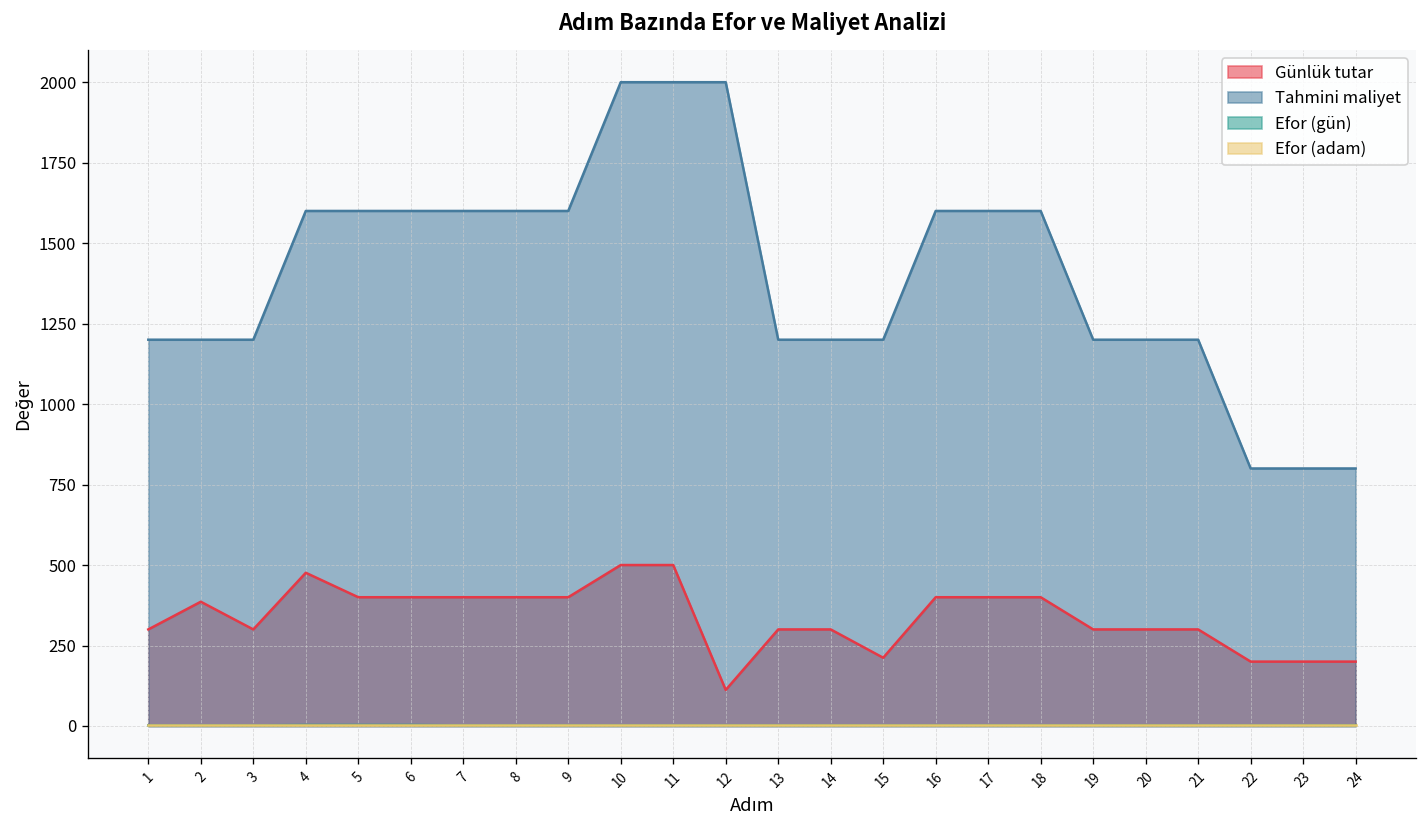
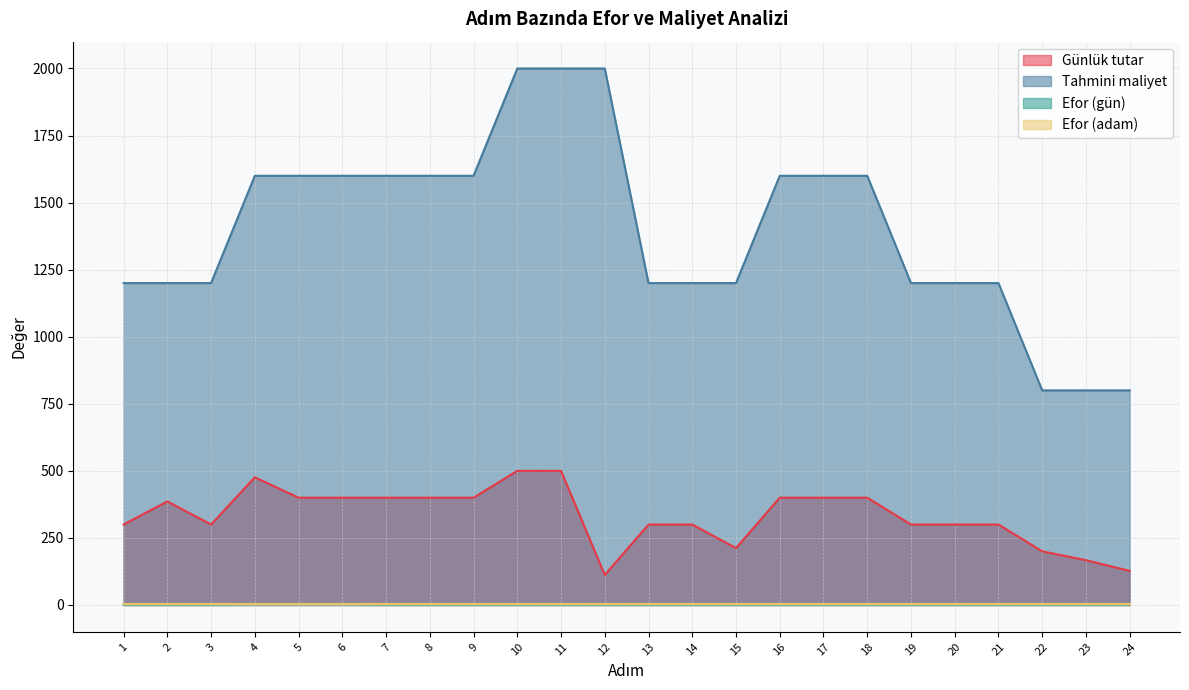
Günlük tutar, 23: 200 -> 170
Günlük tutar, 24: 200 -> 130
